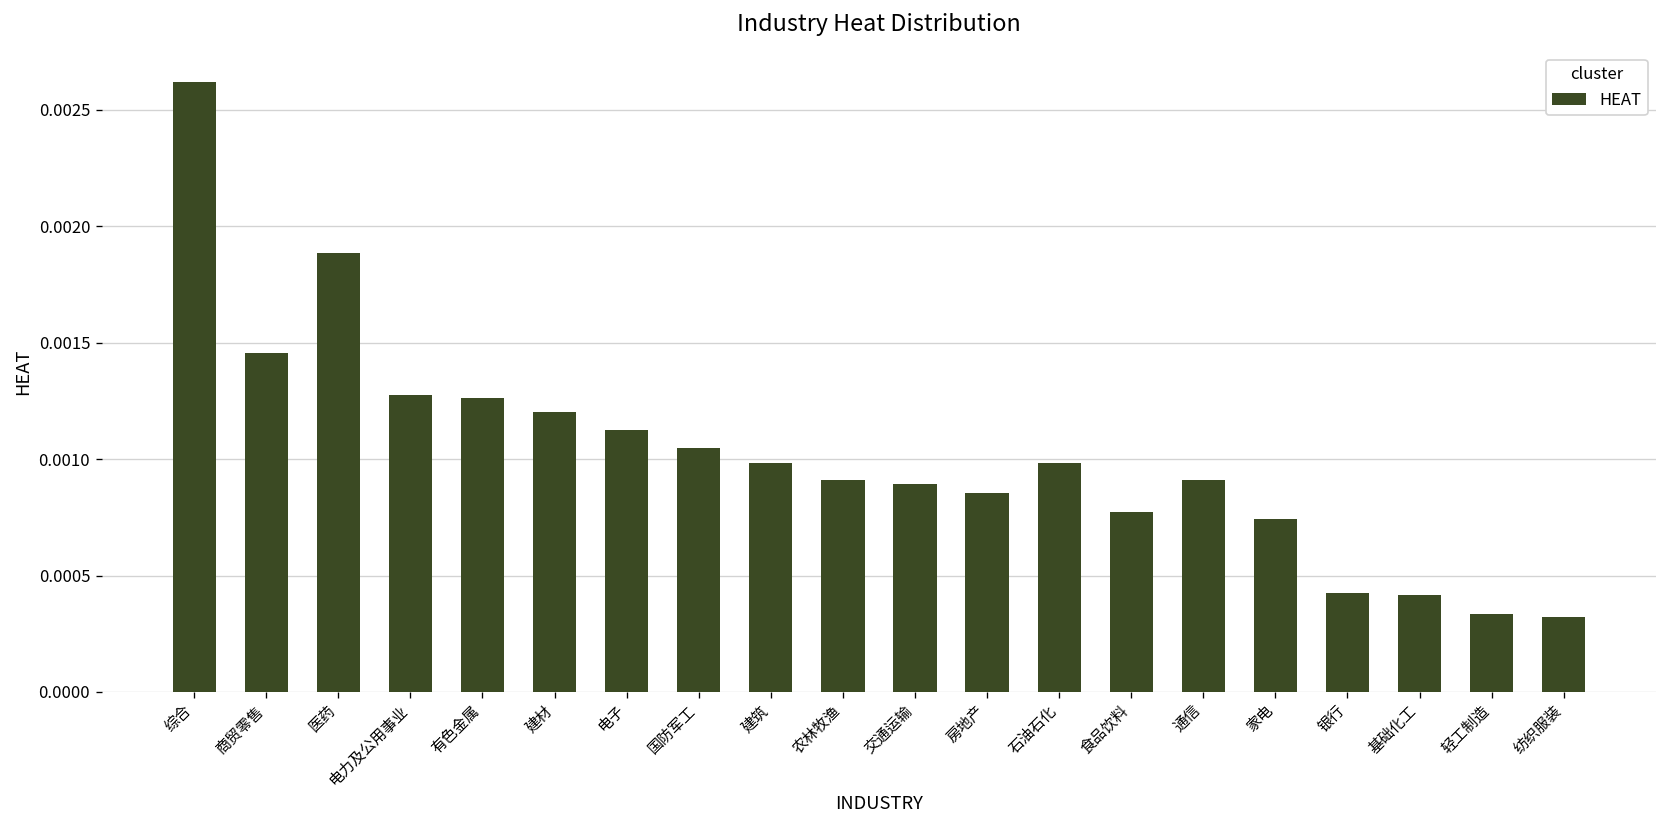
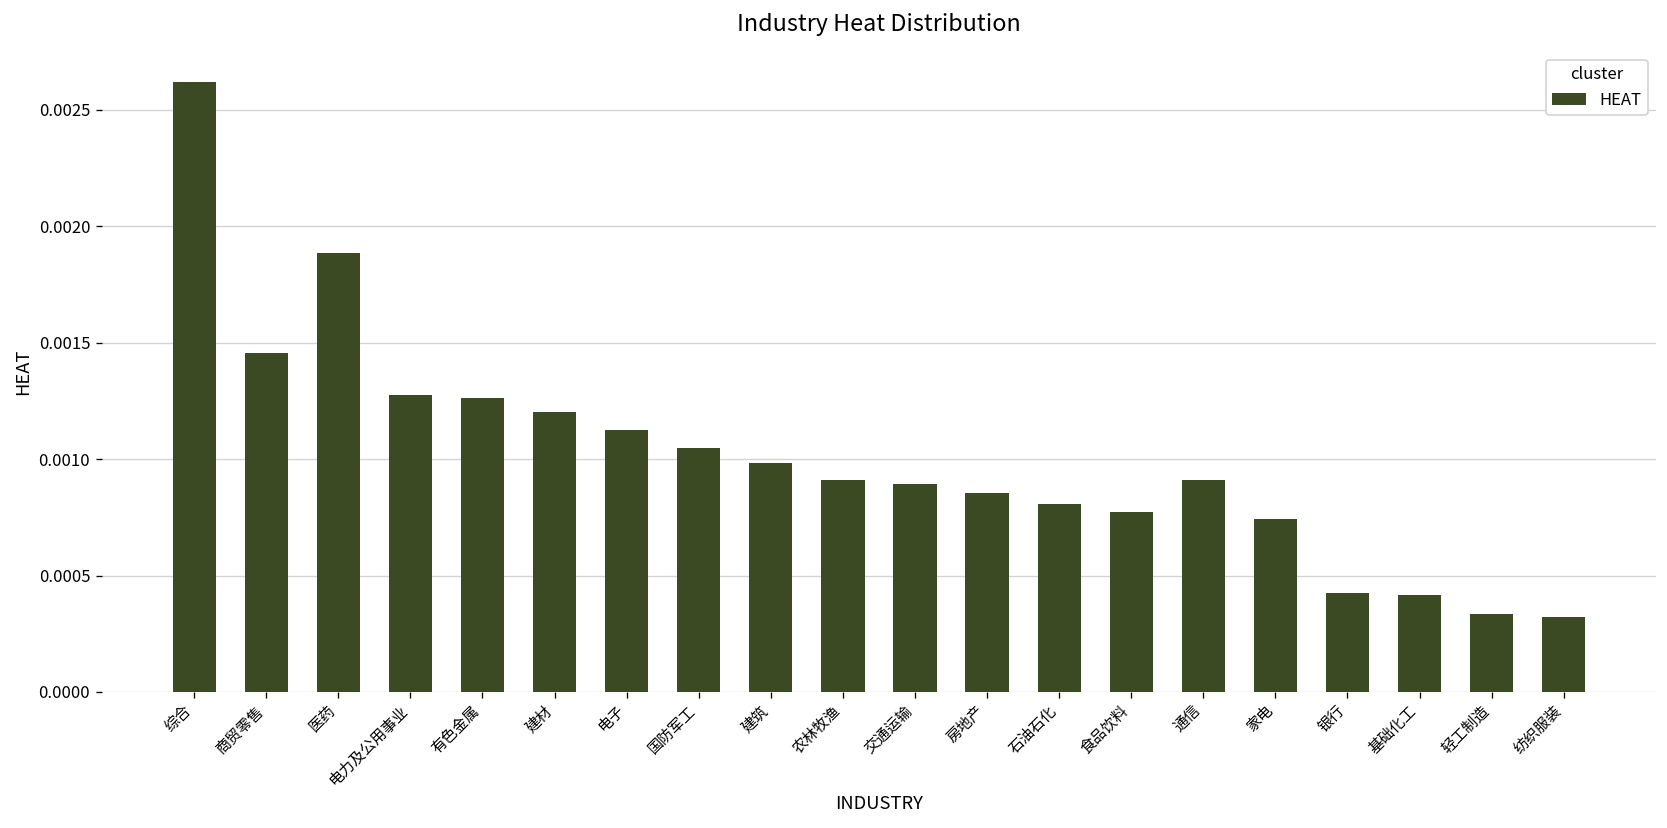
石油石化: 0.00098 -> 0.00081
